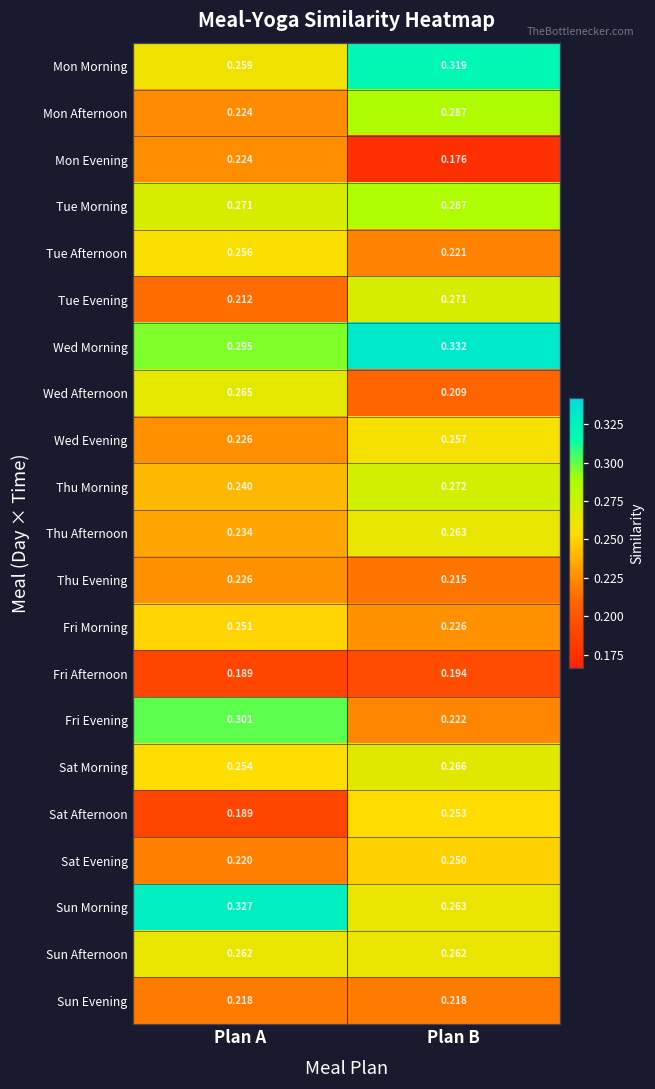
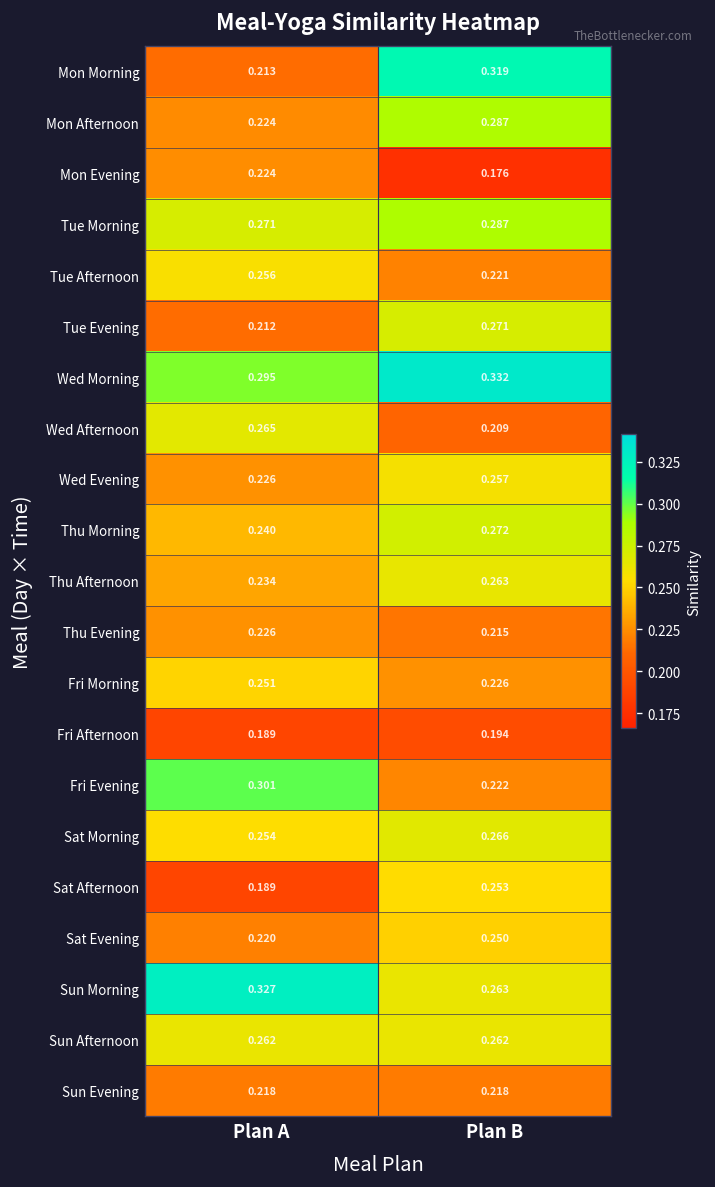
Mon Morning, Plan A: 0.259 -> 0.213
